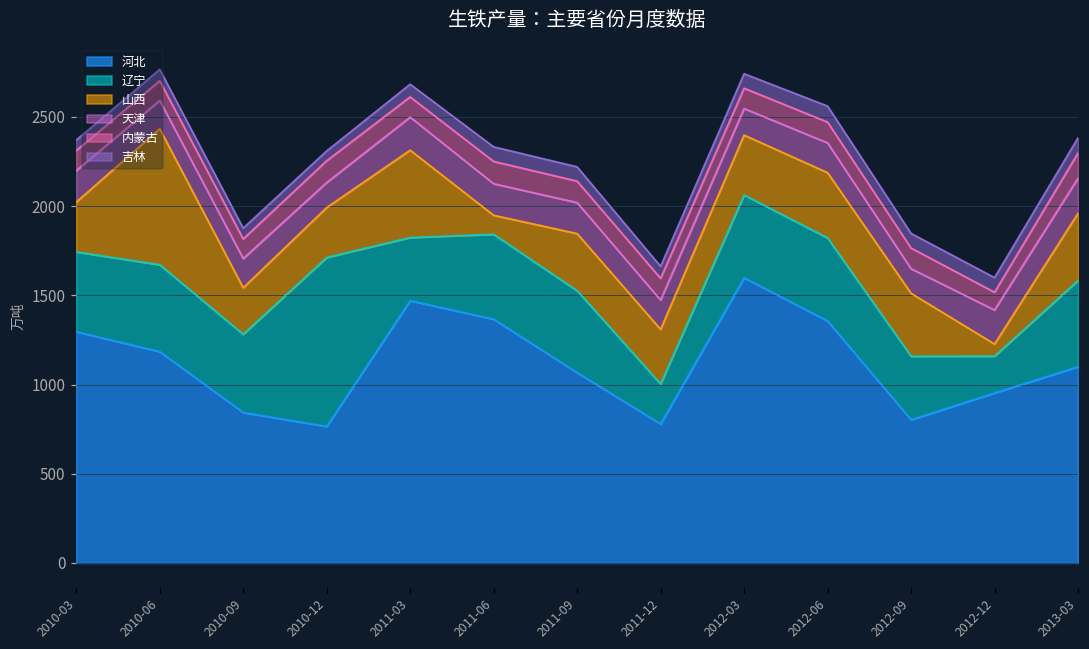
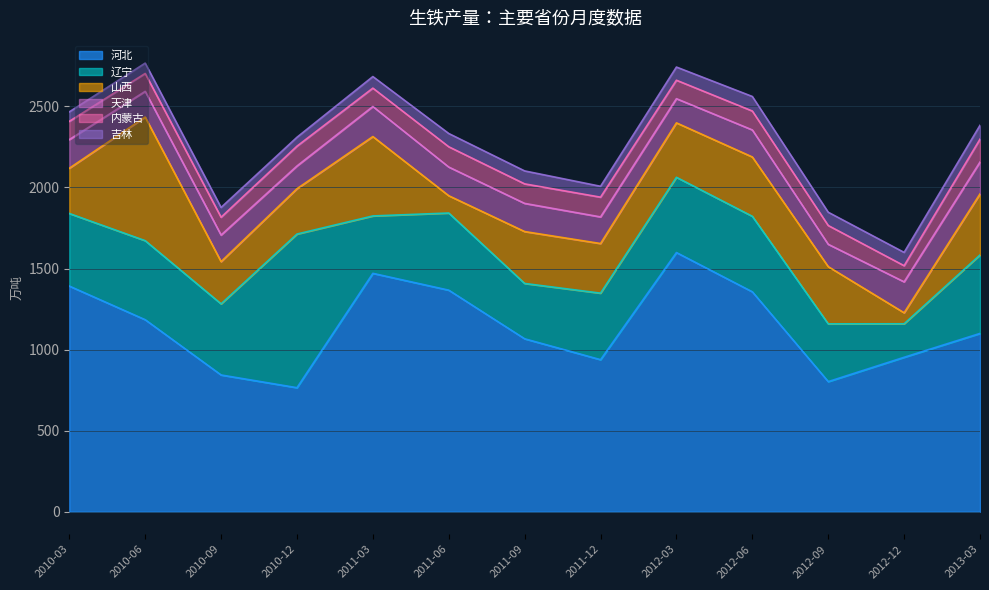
河北, 2010-03: 1300 -> 1390
辽宁, 2011-09: 460 -> 340
河北, 2011-12: 780 -> 940
辽宁, 2011-12: 220 -> 410
